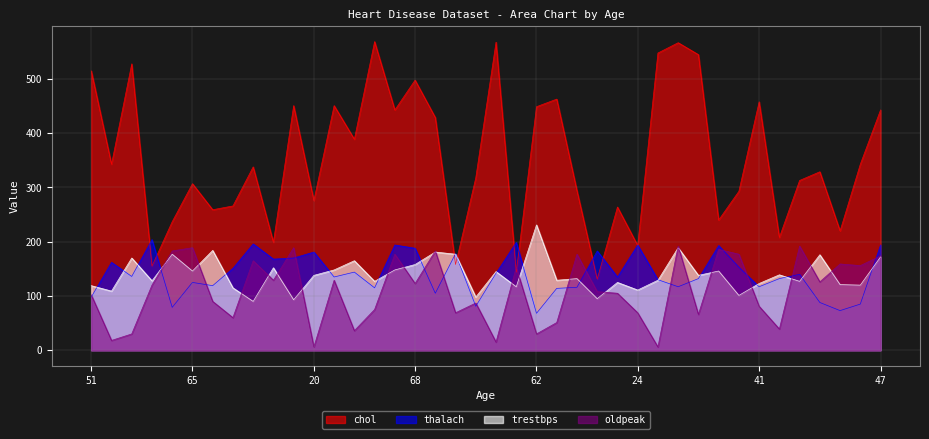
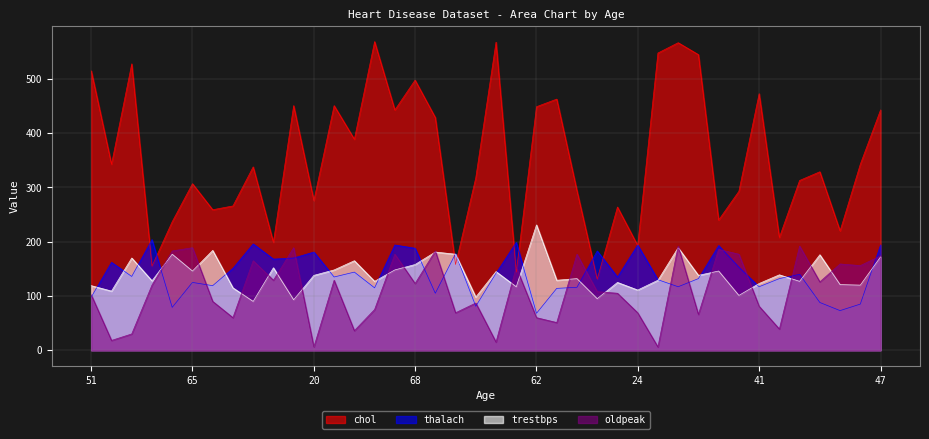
oldpeak, 62: 30 -> 60
chol, 41: 460 -> 470
